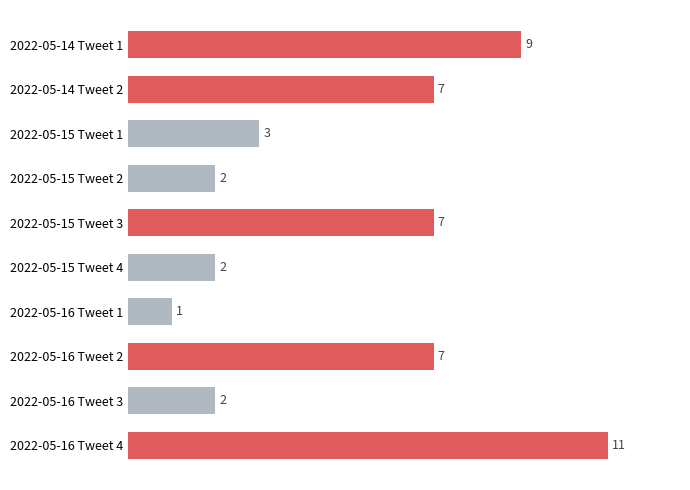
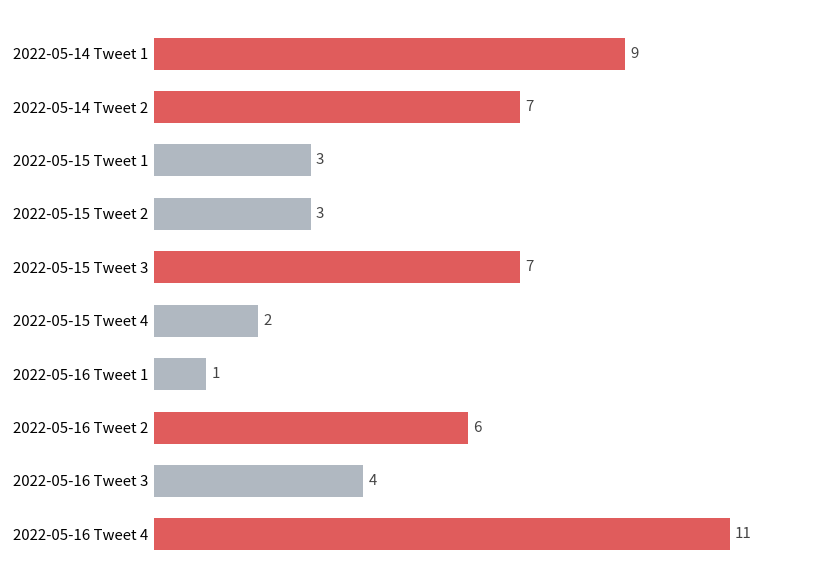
2022-05-15 Tweet 2: 2 -> 3
2022-05-16 Tweet 2: 7 -> 6
2022-05-16 Tweet 3: 2 -> 4
